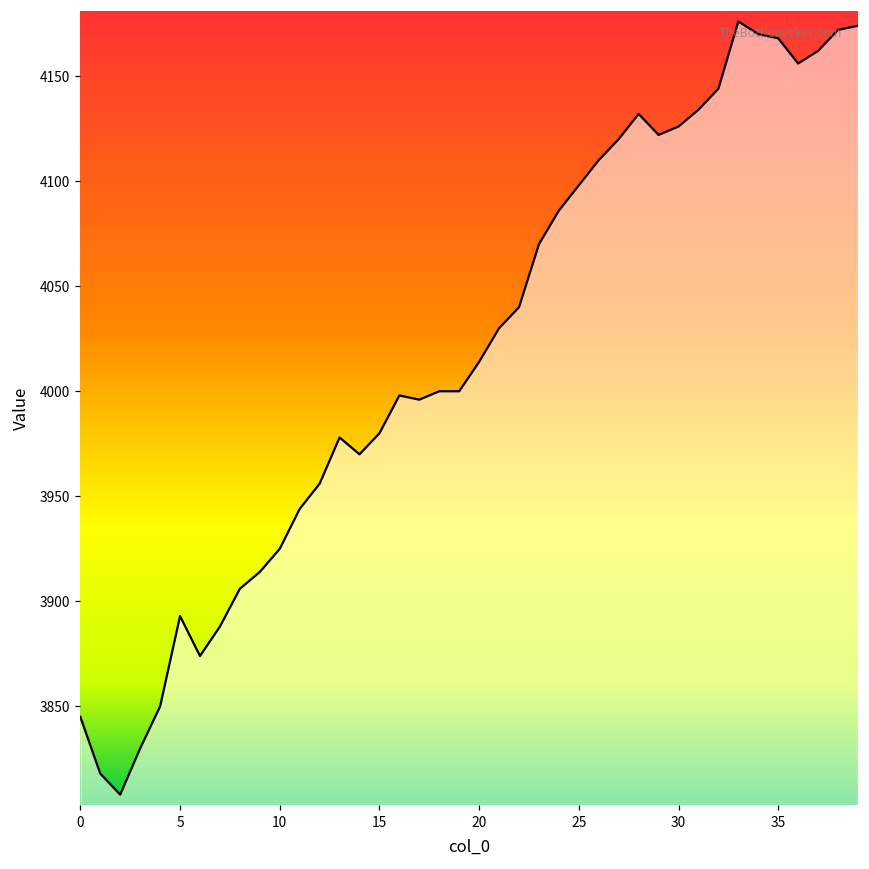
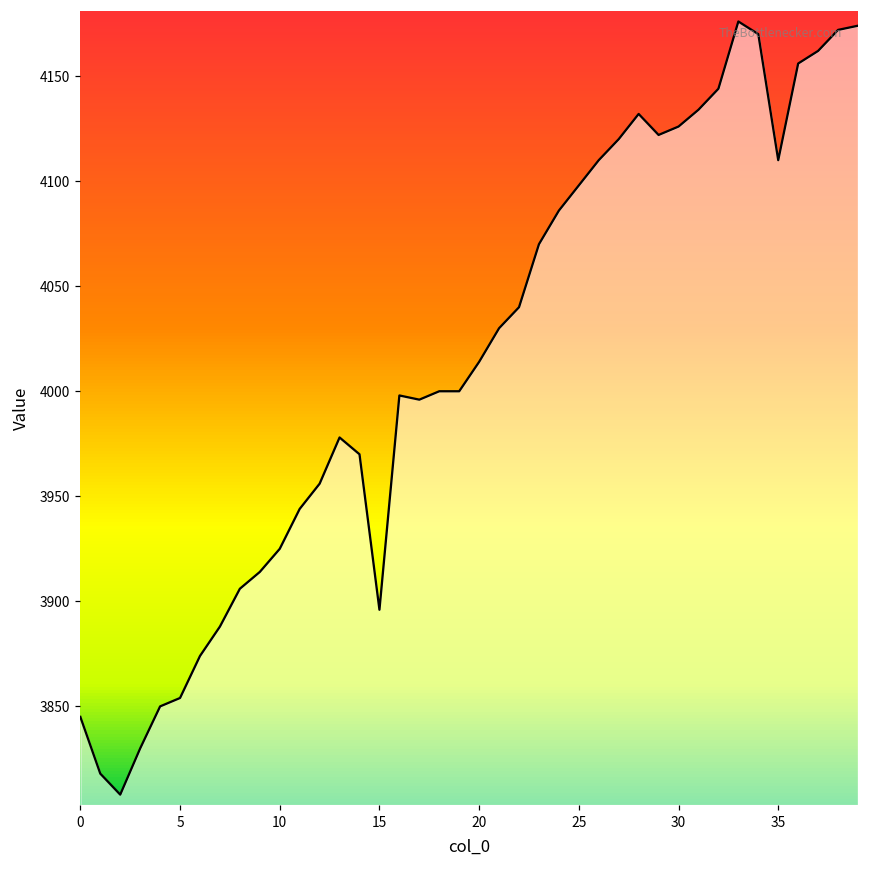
5: 3893 -> 3854
15: 3980 -> 3896
35: 4168 -> 4110
